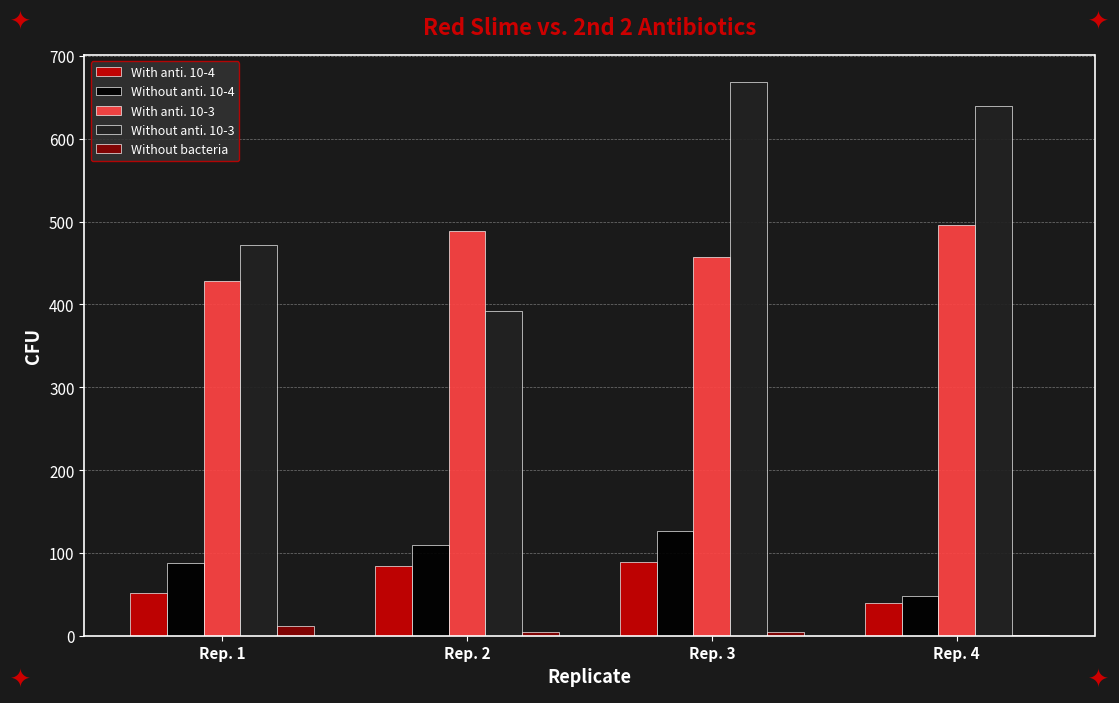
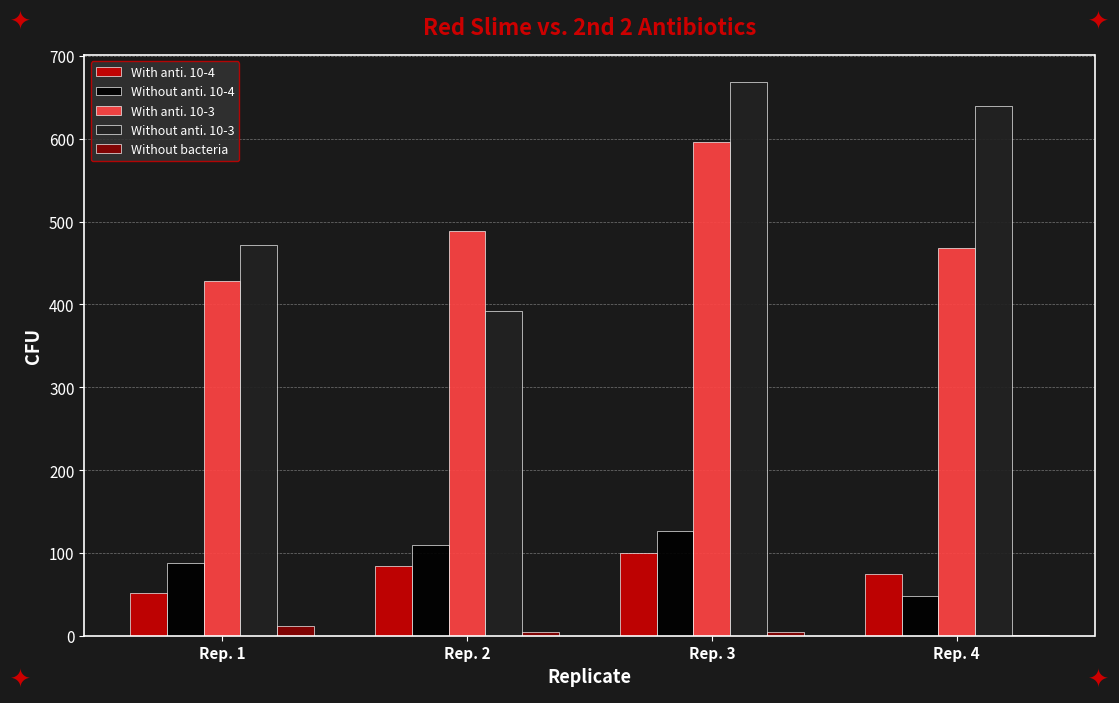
With anti. 10-4, Rep. 3: 90 -> 100
With anti. 10-3, Rep. 3: 460 -> 600
With anti. 10-4, Rep. 4: 40 -> 70
With anti. 10-3, Rep. 4: 500 -> 470
